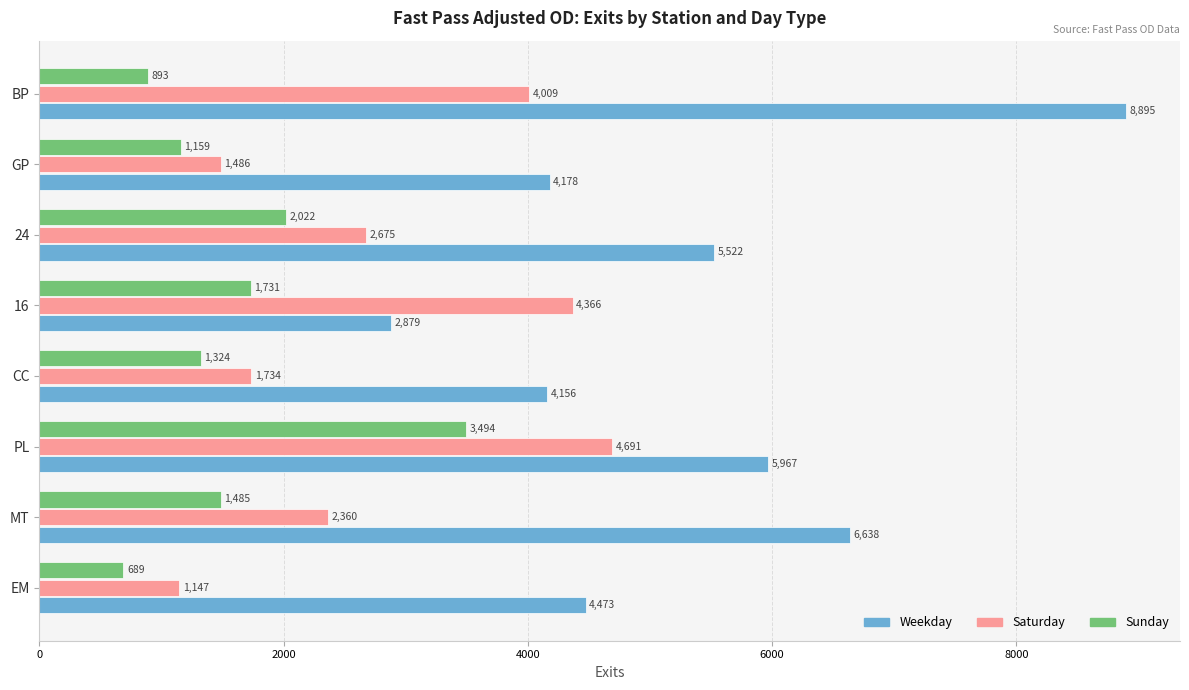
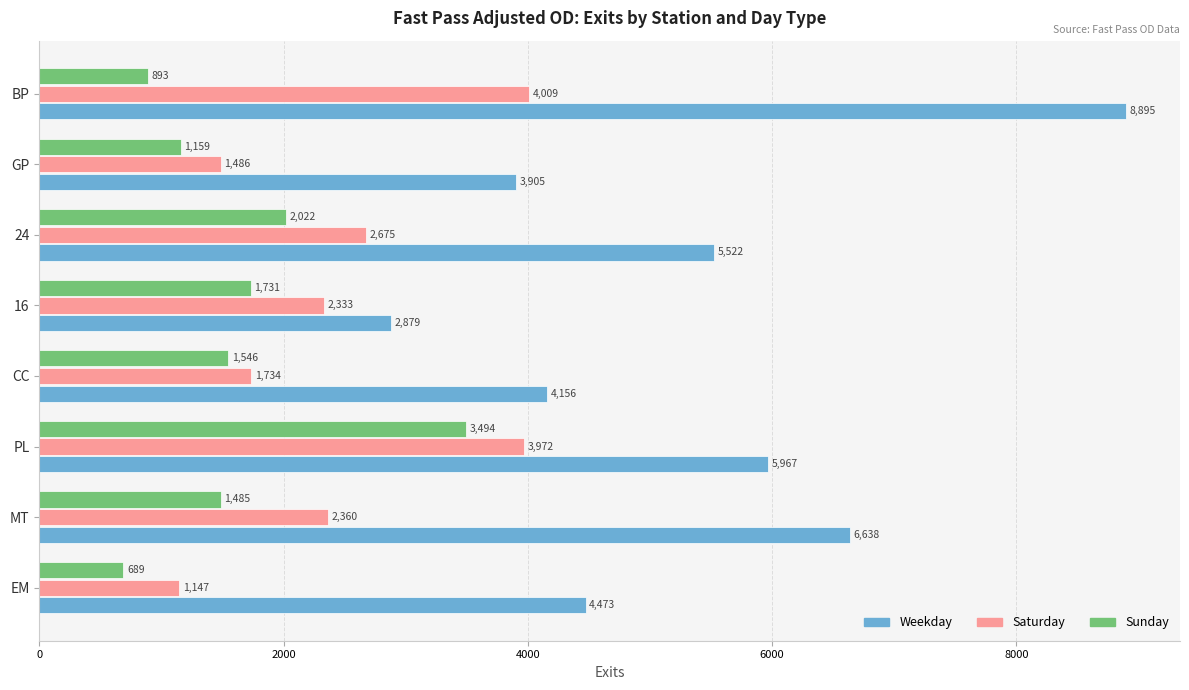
Weekday, GP: 4,178 -> 3,905
Saturday, 16: 4,366 -> 2,333
Sunday, CC: 1,324 -> 1,546
Saturday, PL: 4,691 -> 3,972
